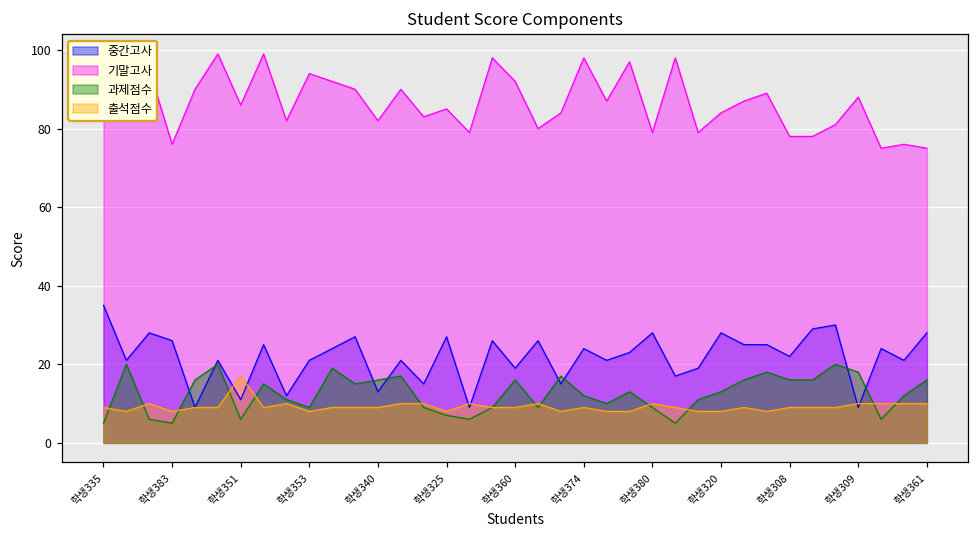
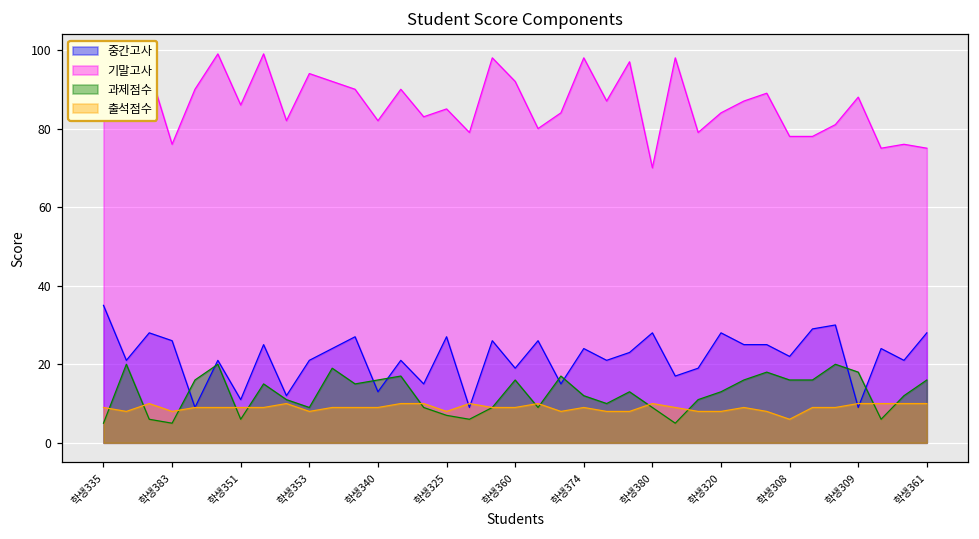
출석점수, 학생351: 17 -> 9
기말고사, 학생380: 79 -> 70
출석점수, 학생308: 9 -> 6
